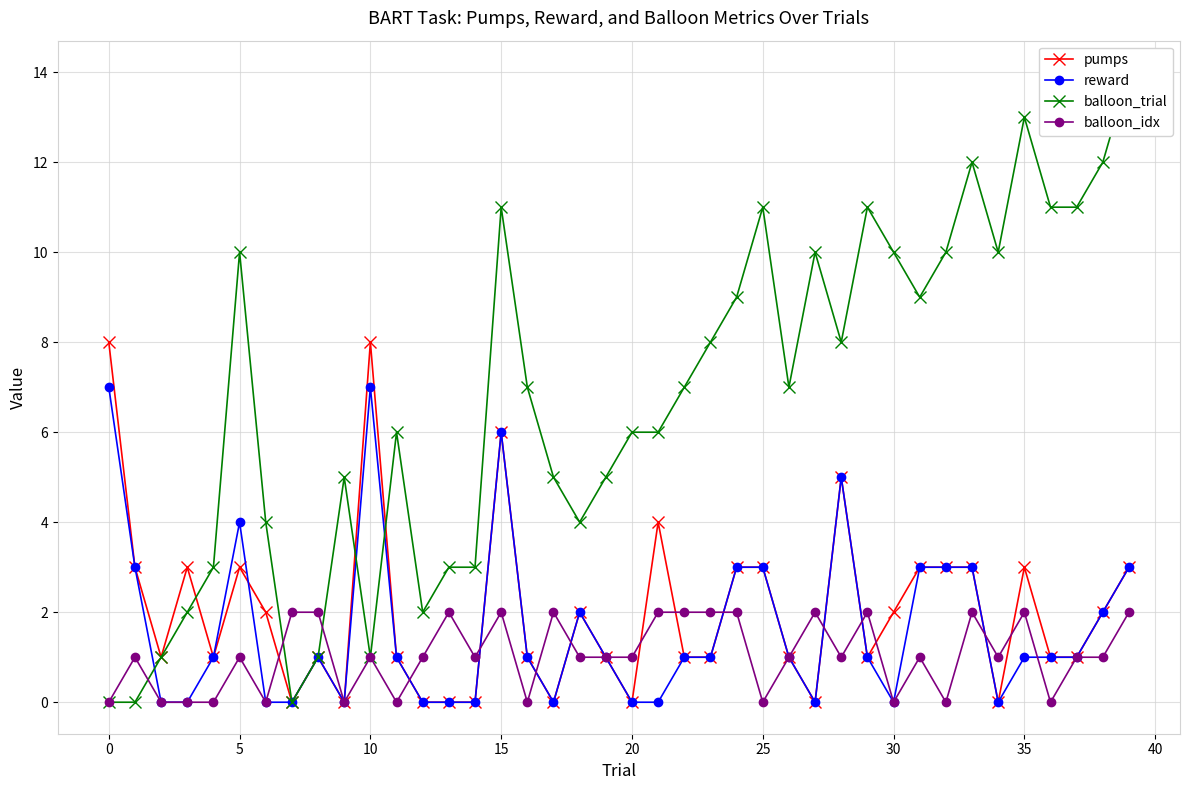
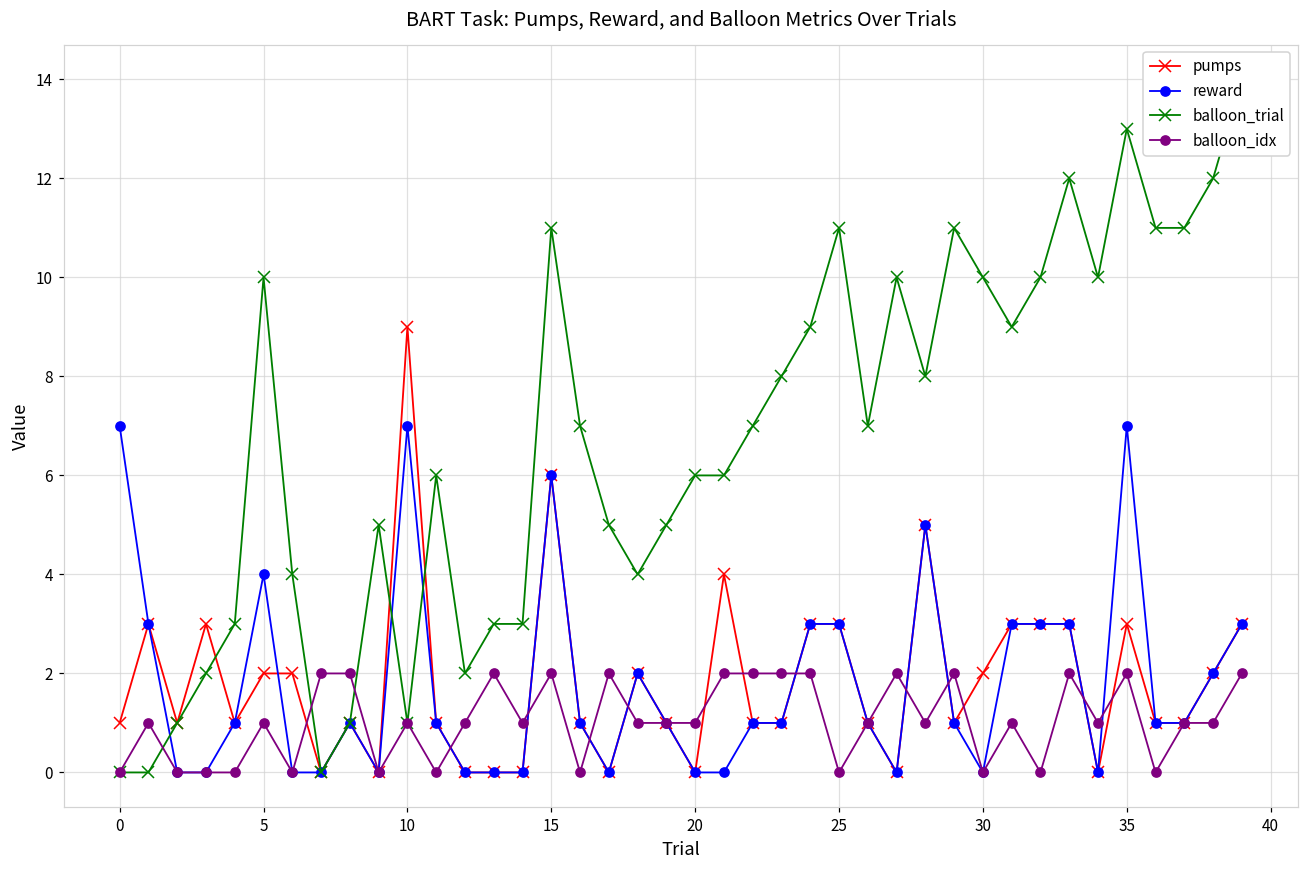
pumps, 0: 8 -> 1
pumps, 5: 3 -> 2
pumps, 10: 8 -> 9
reward, 35: 1 -> 7
